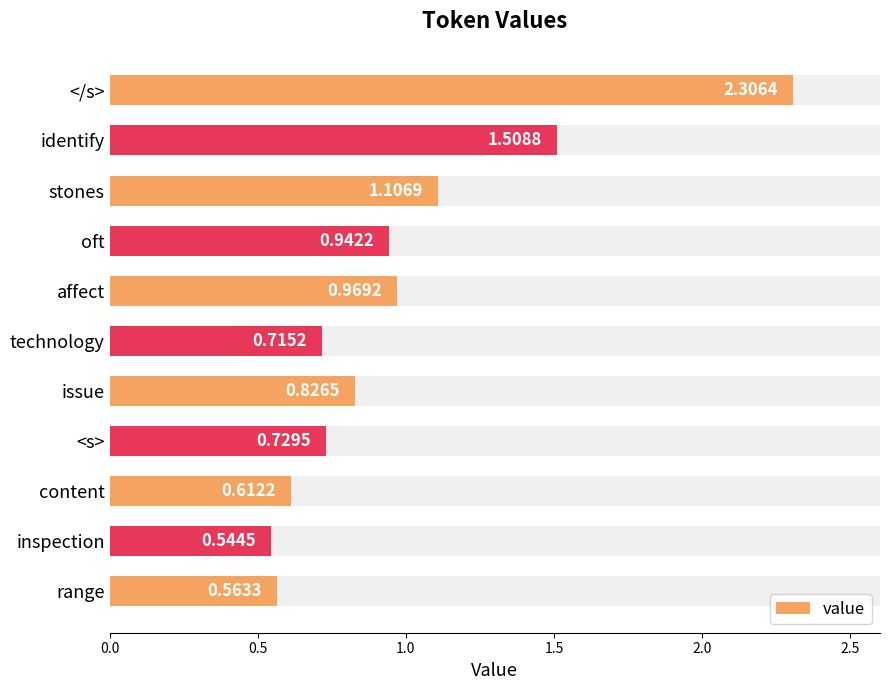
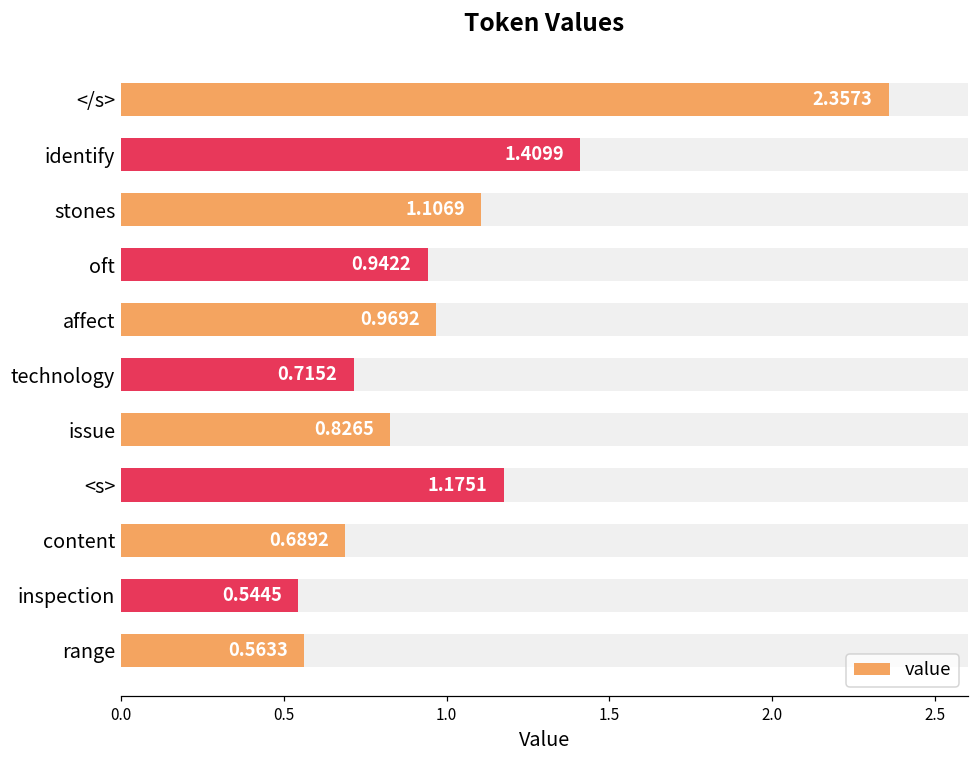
value, </s>: 2.3064 -> 2.3573
value, identify: 1.5088 -> 1.4099
value, <s>: 0.7295 -> 1.1751
value, content: 0.6122 -> 0.6892
